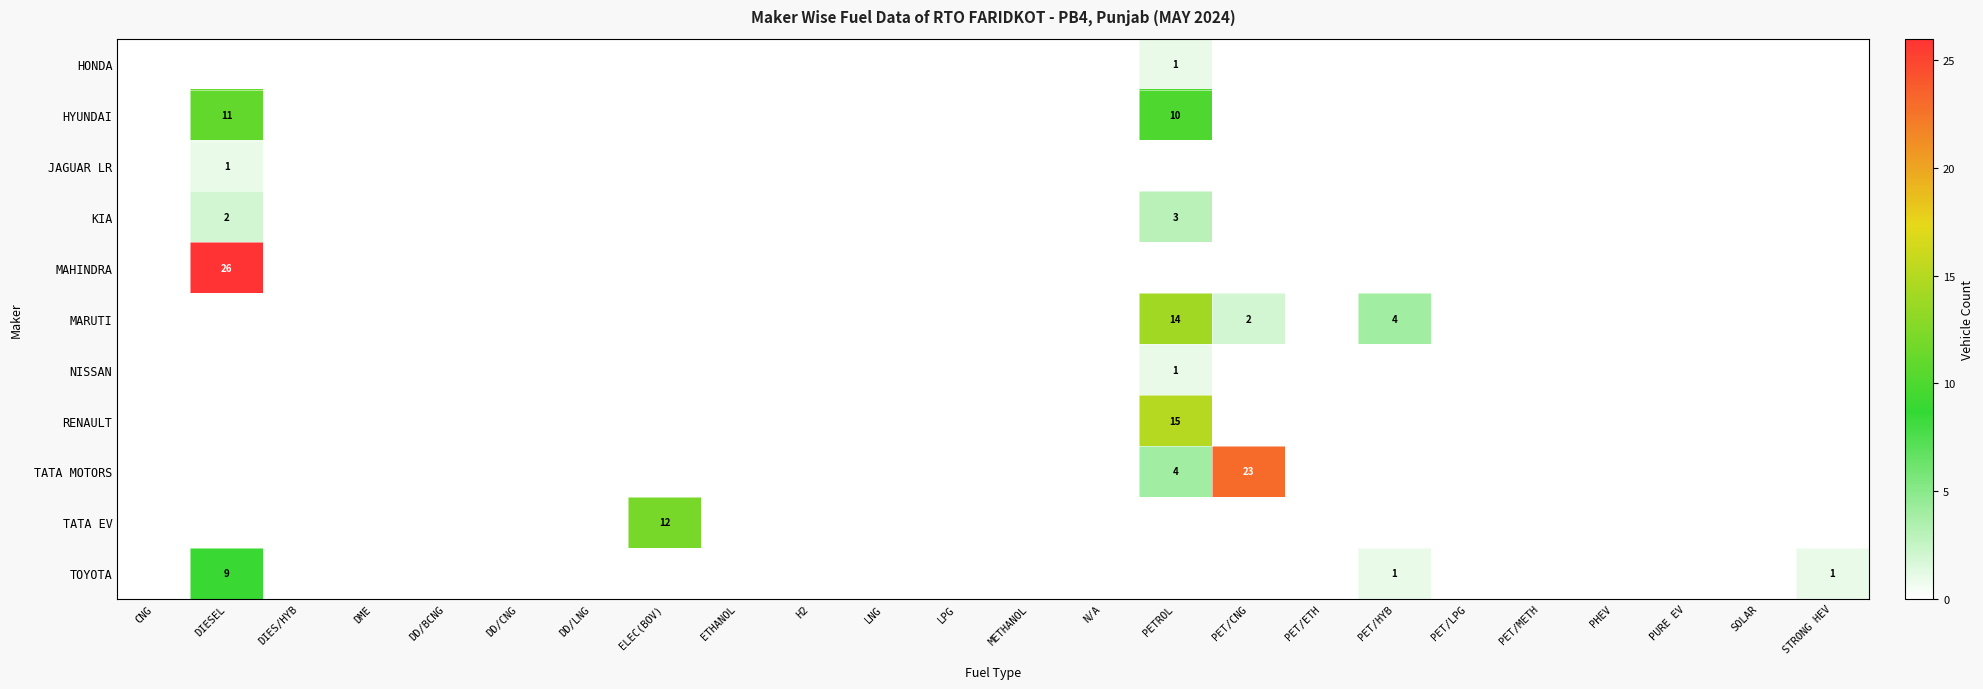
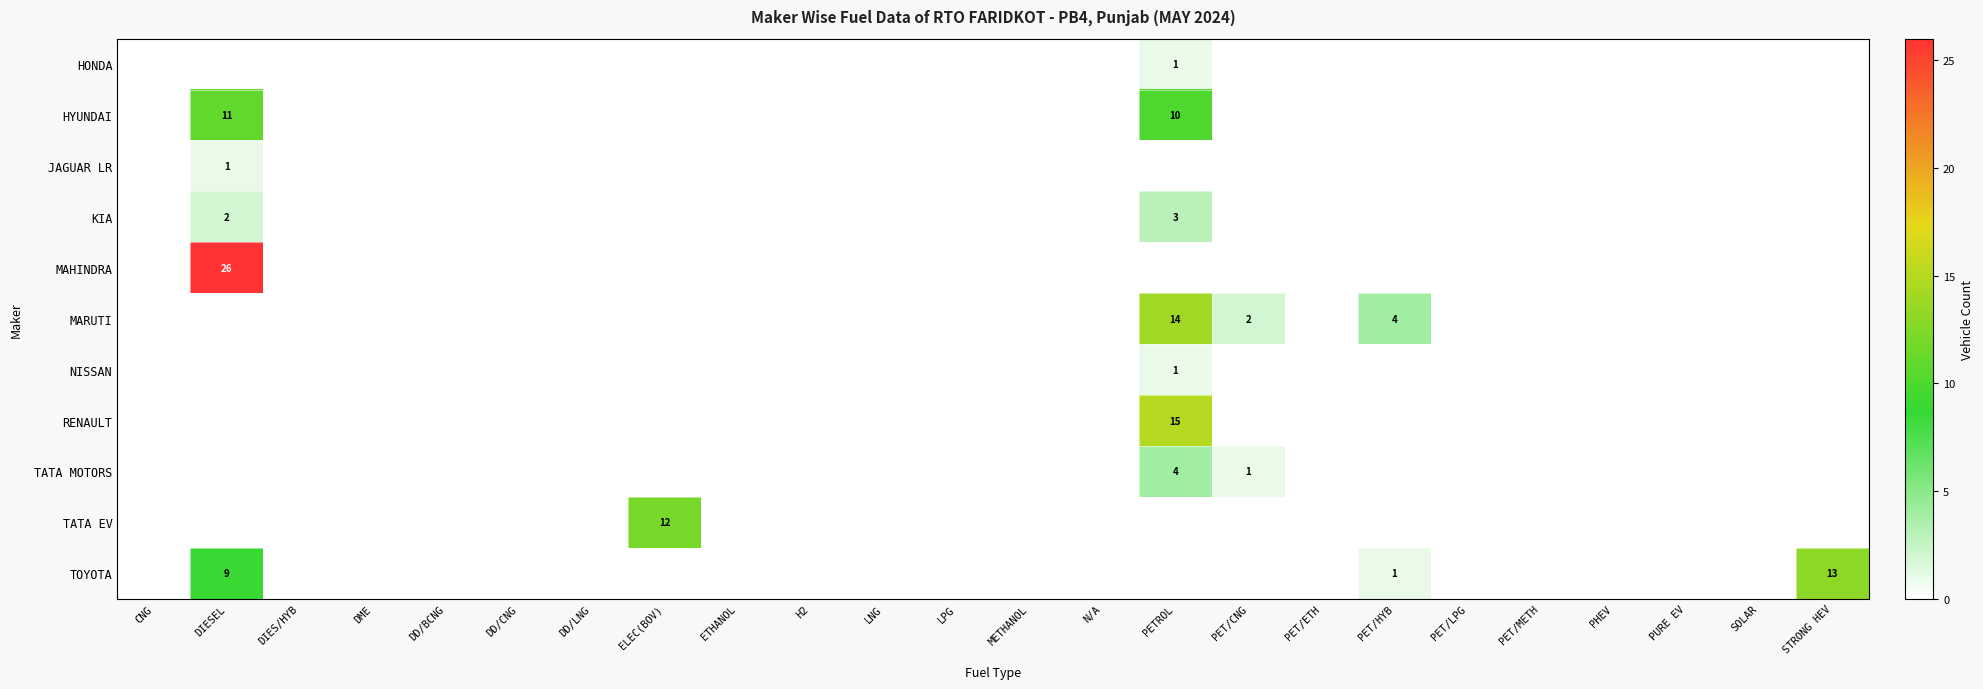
TATA MOTORS, PET/CNG: 23 -> 1
TOYOTA, STRONG HEV: 1 -> 13
